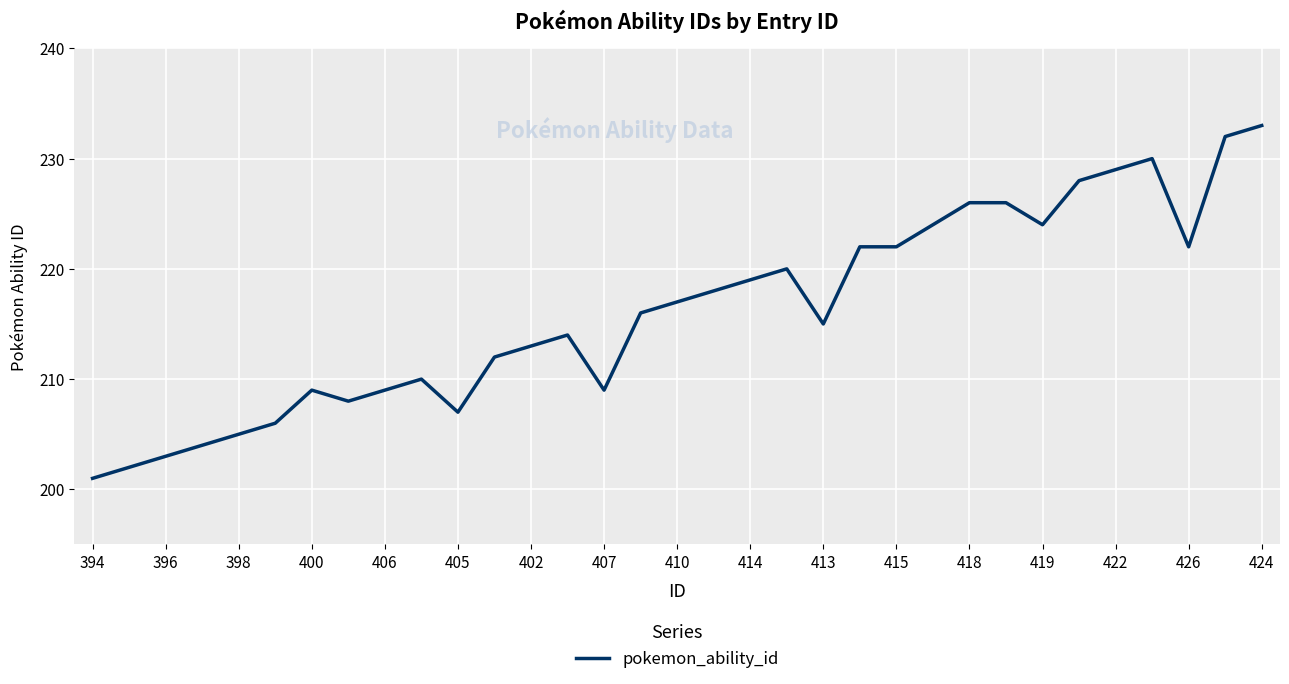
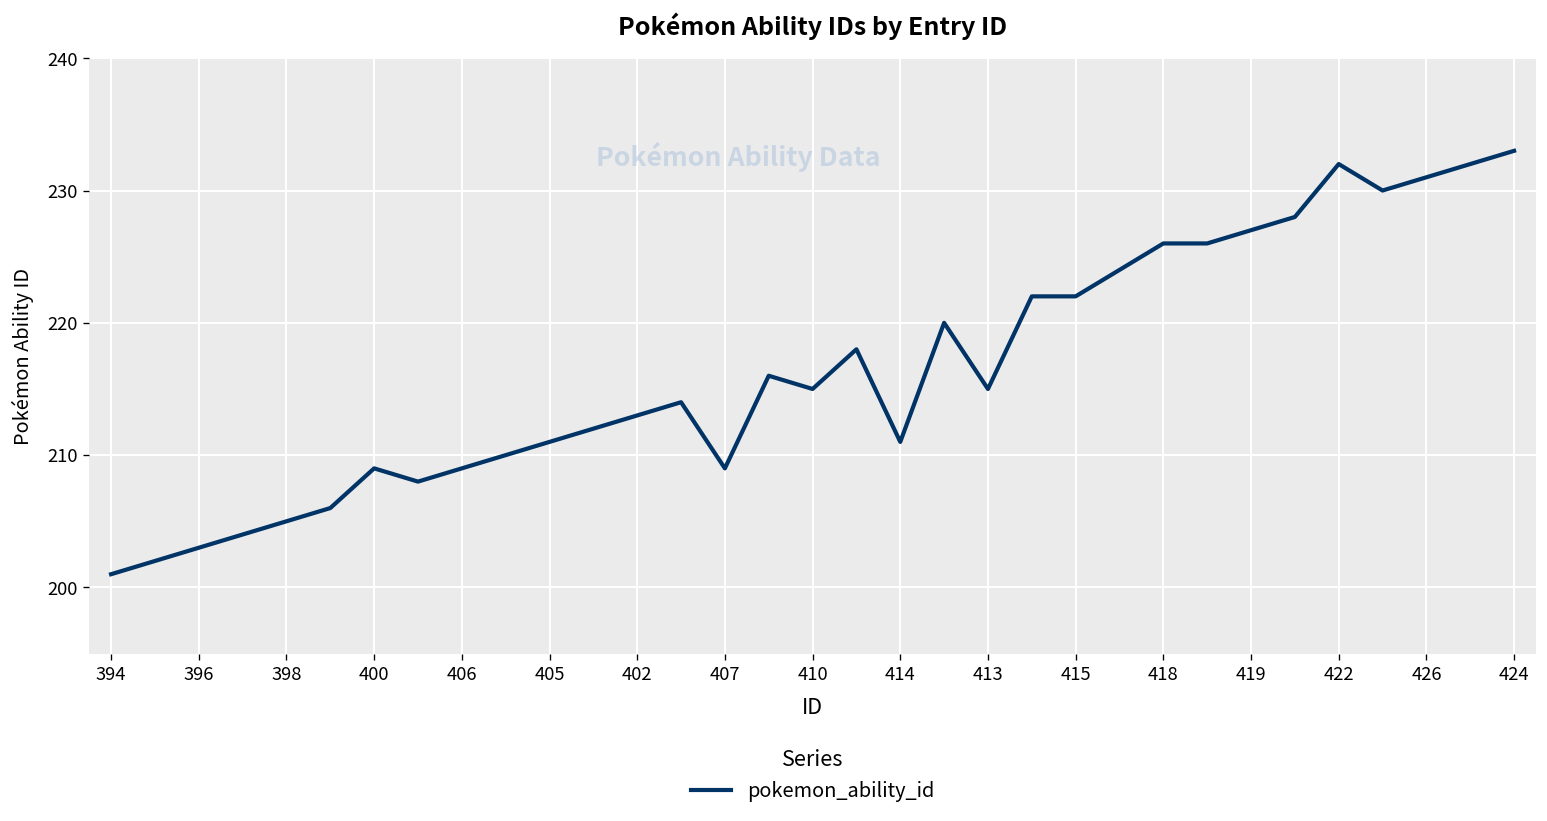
405: 207 -> 211
410: 217 -> 215
414: 219 -> 211
419: 224 -> 227
422: 229 -> 232
426: 222 -> 231
